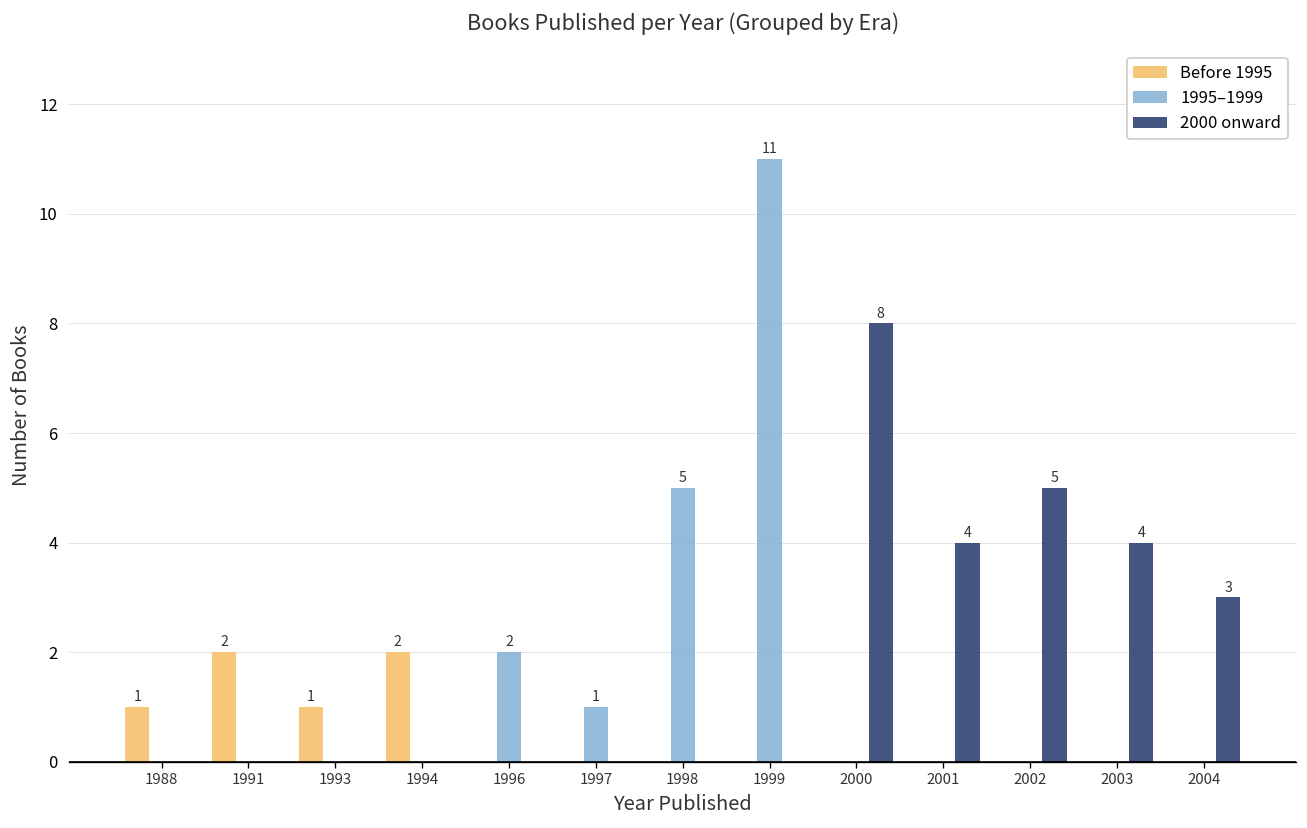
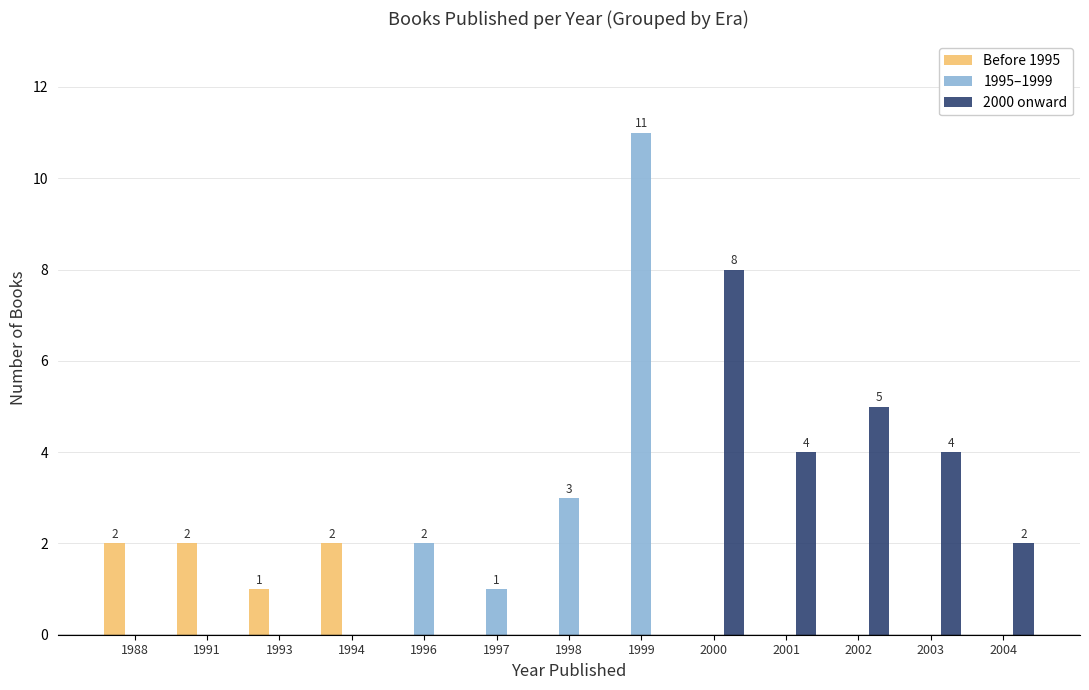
Before 1995, 1988: 1 -> 2
1995–1999, 1998: 5 -> 3
2000 onward, 2004: 3 -> 2
